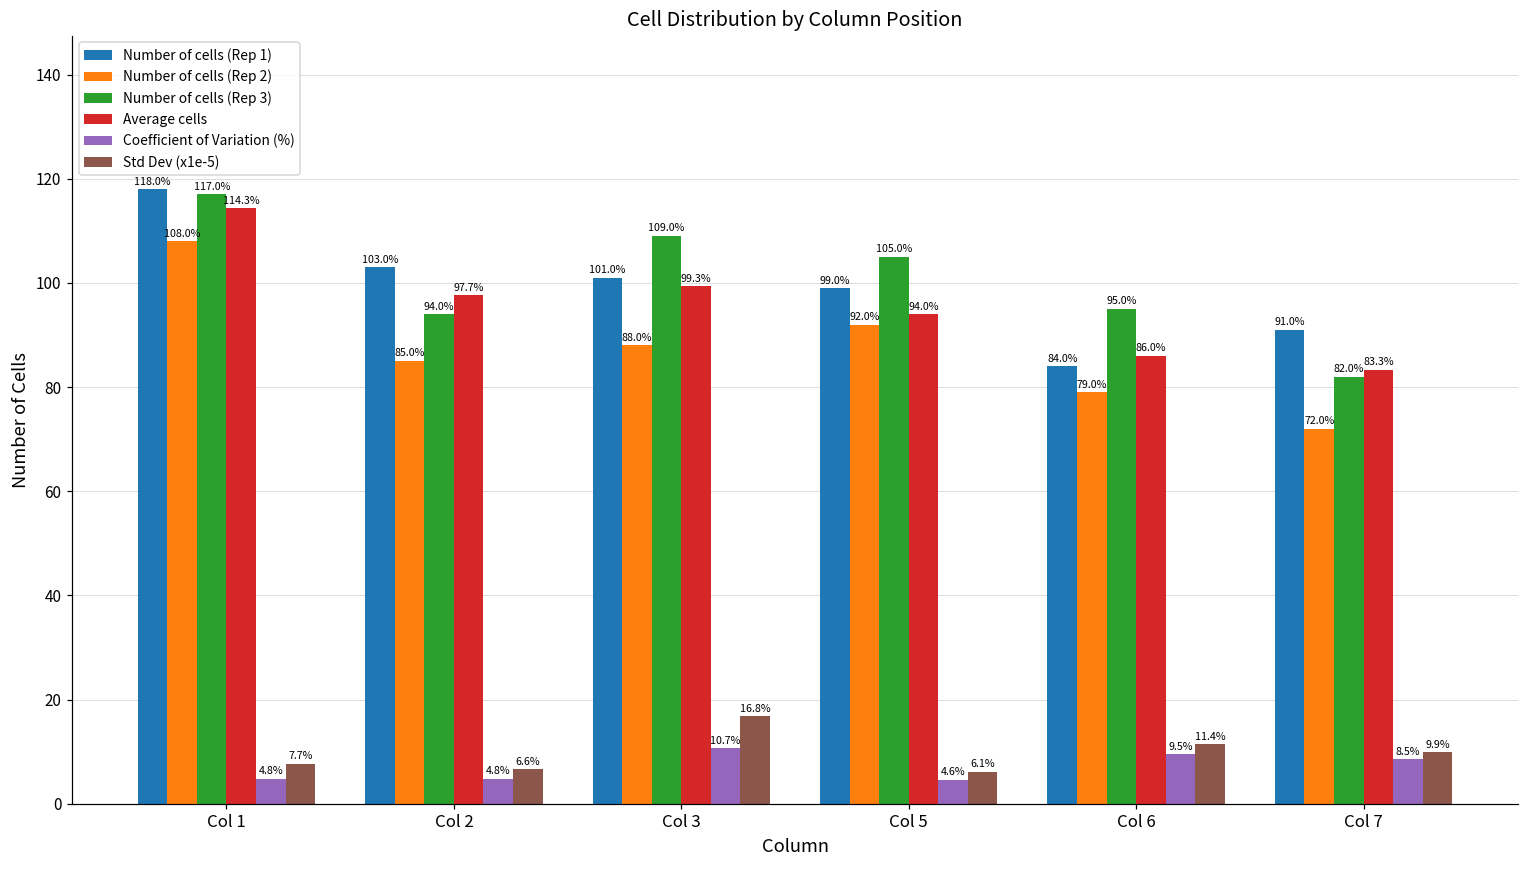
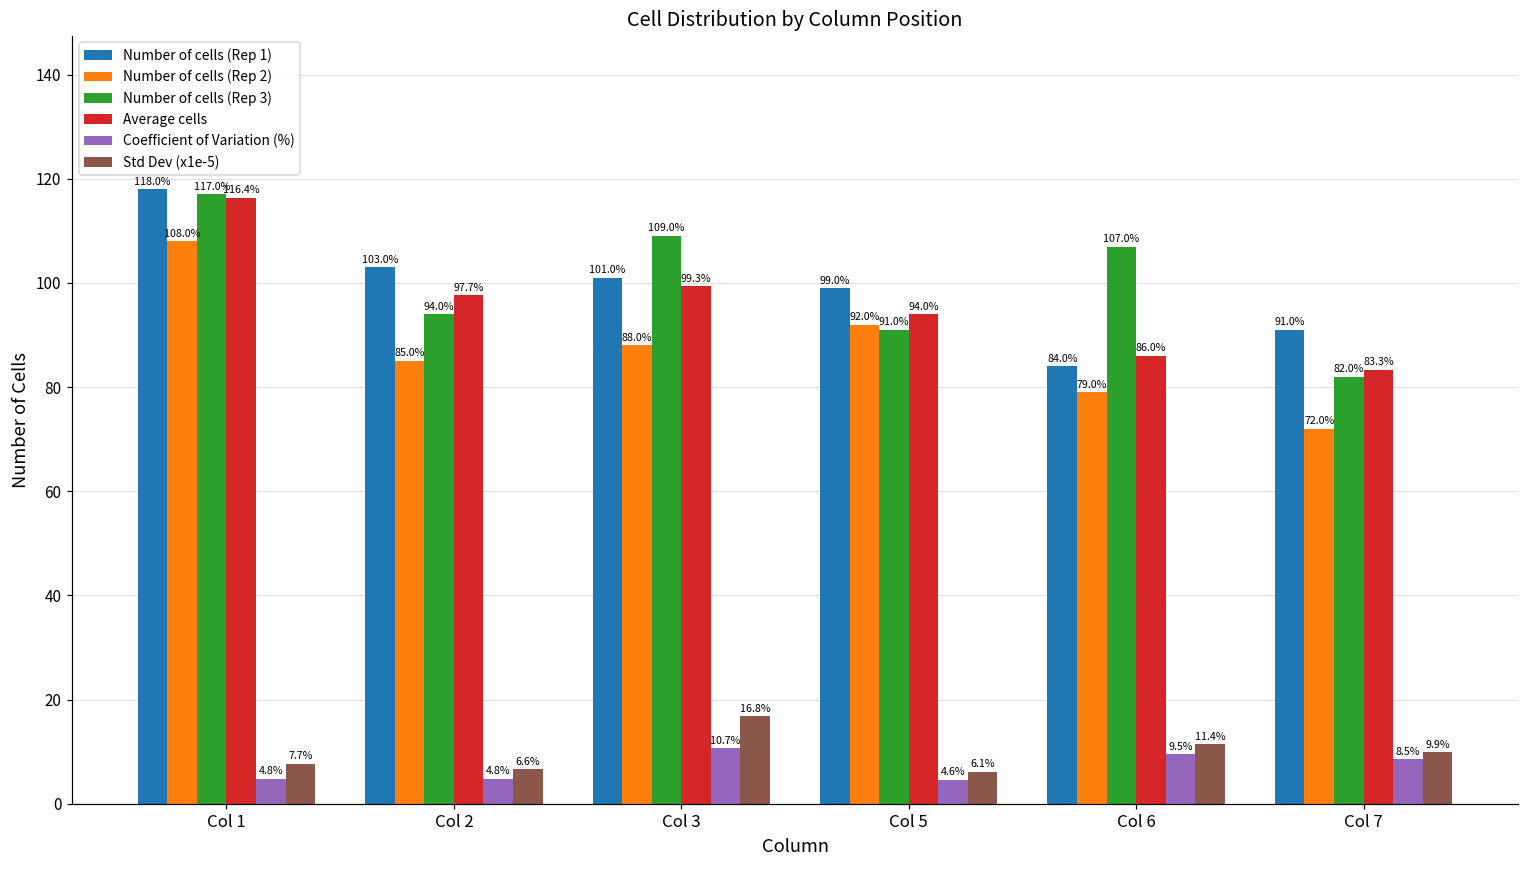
Average cells, Col 1: 114.3% -> 116.4%
Number of cells (Rep 3), Col 5: 105.0% -> 91.0%
Number of cells (Rep 3), Col 6: 95.0% -> 107.0%
